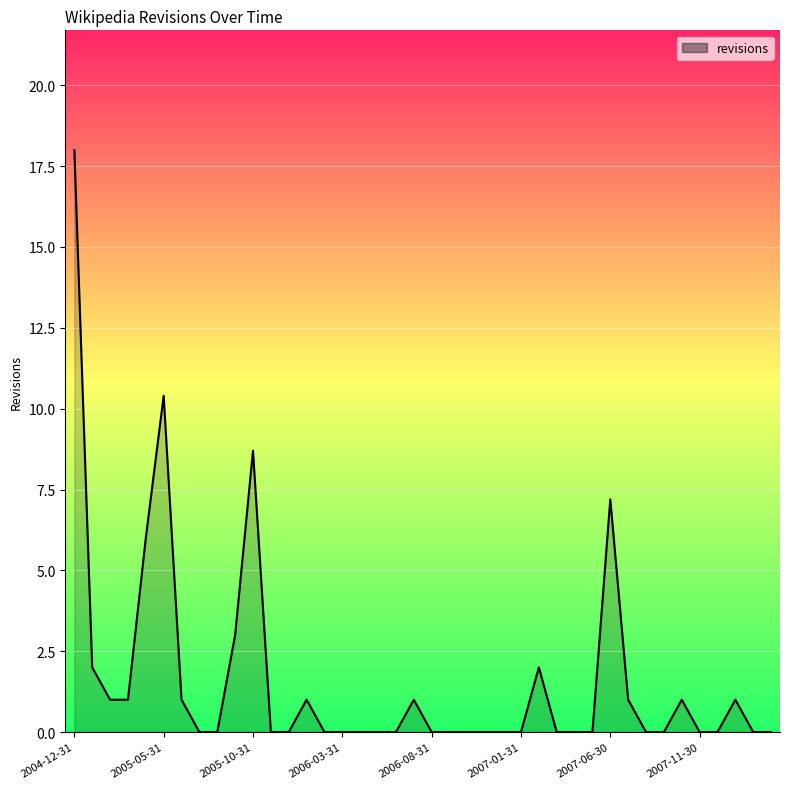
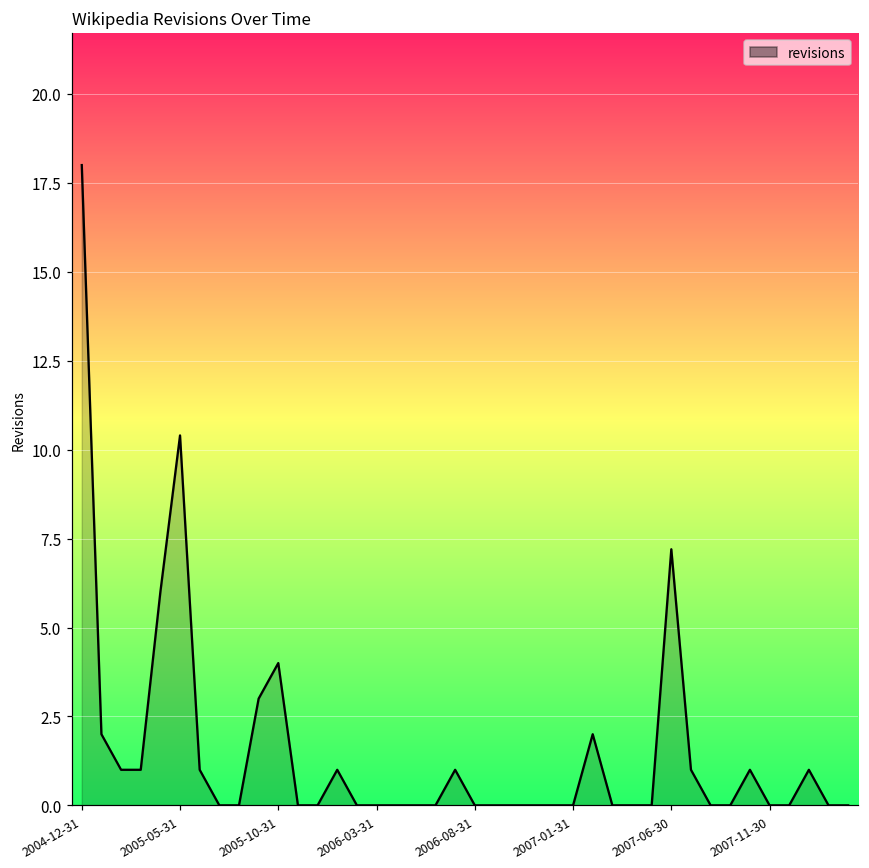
2005-10-31: 8.7 -> 4.0
